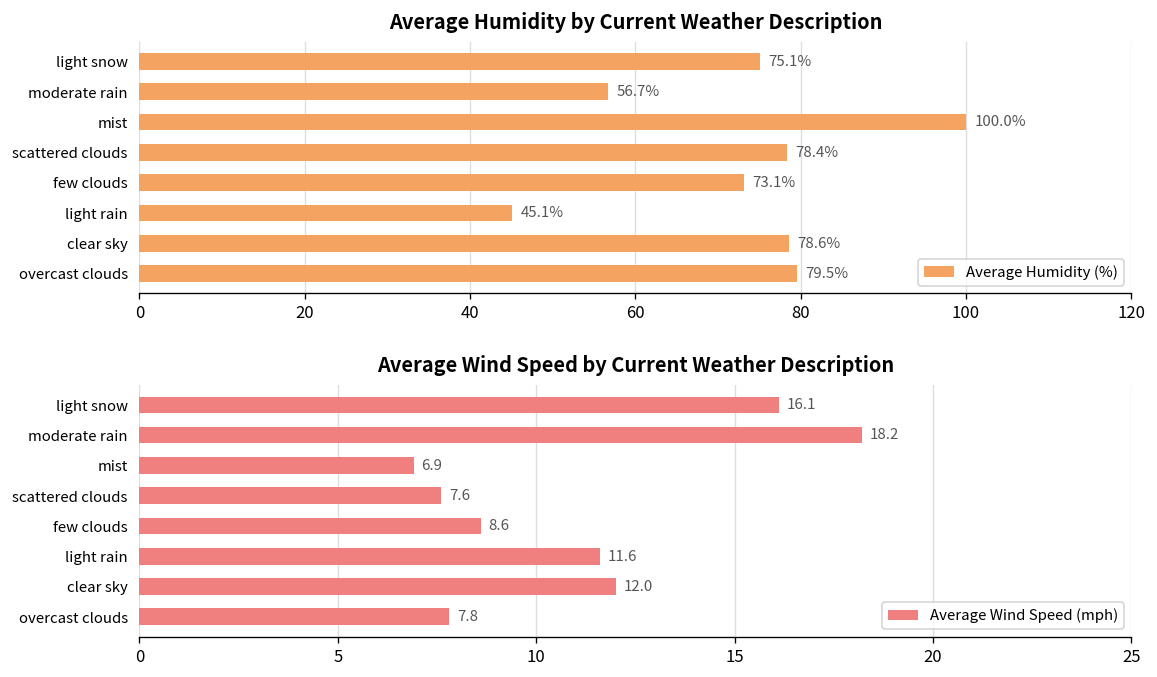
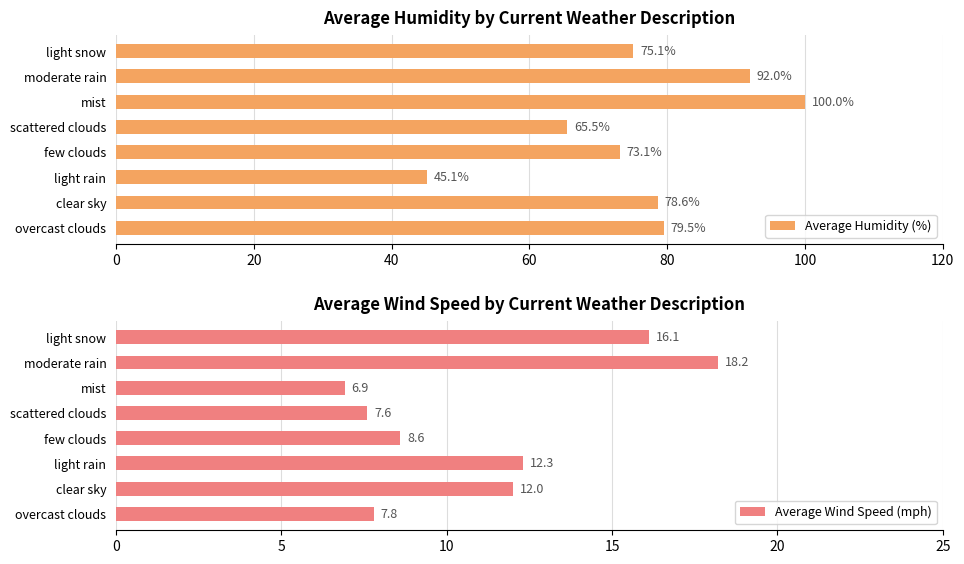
Average Humidity by Current Weather Description, moderate rain: 56.7% -> 92.0%
Average Humidity by Current Weather Description, scattered clouds: 78.4% -> 65.5%
Average Wind Speed by Current Weather Description, light rain: 11.6 -> 12.3
